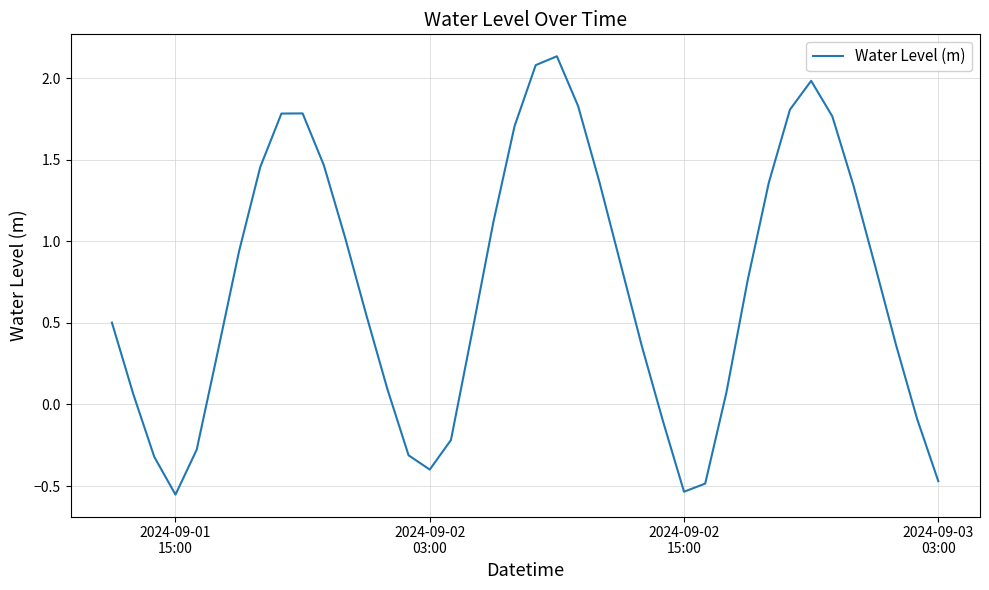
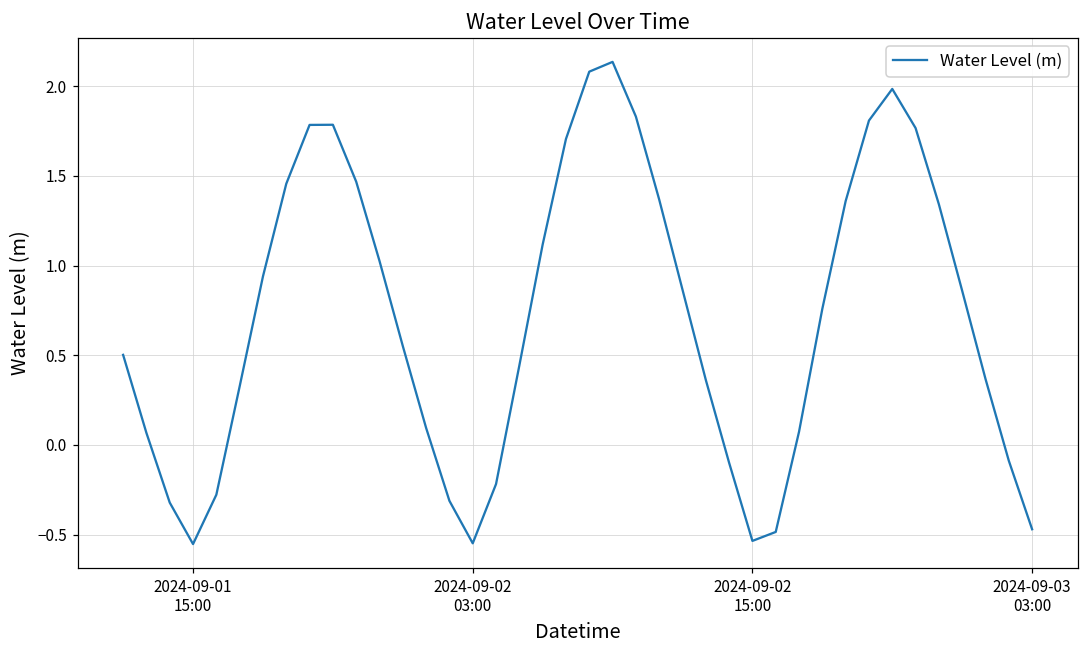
2024-09-02 03:00: -0.40 -> -0.55
